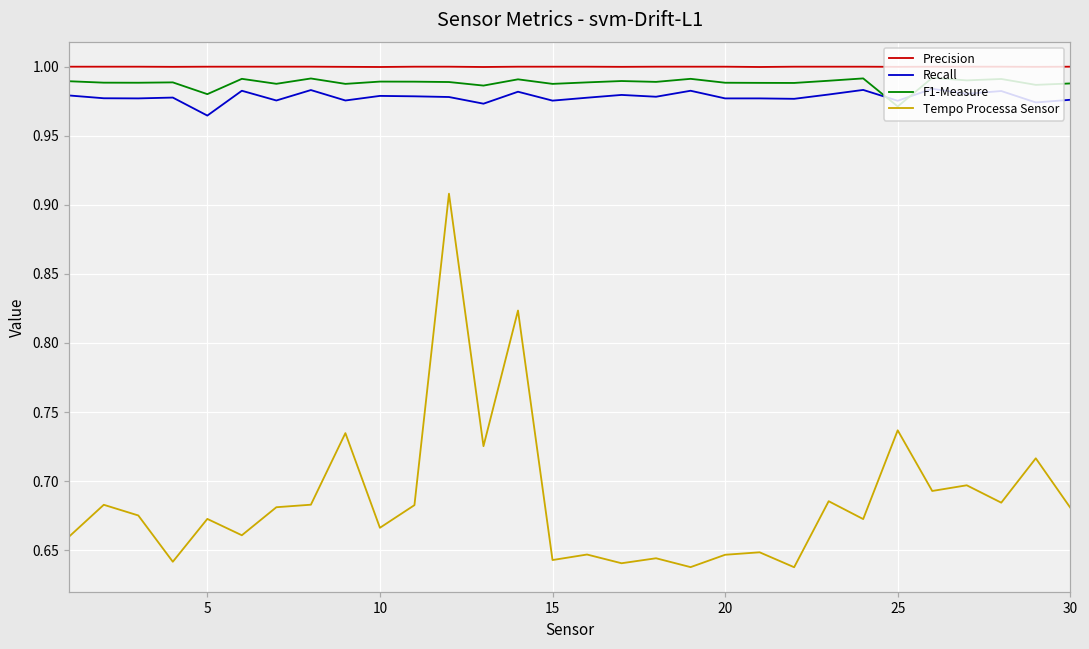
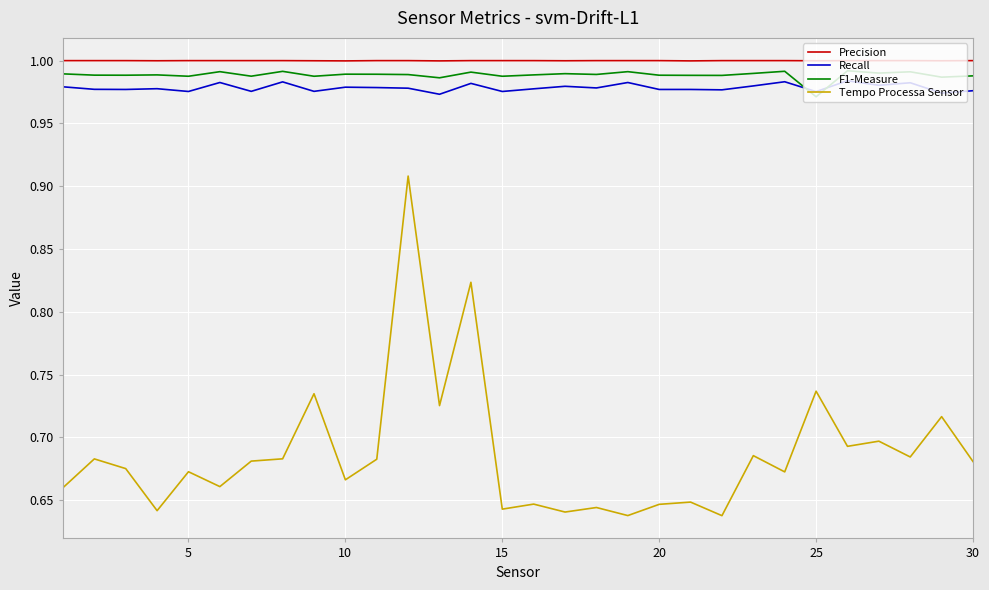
Recall, 5: 0.965 -> 0.975
F1-Measure, 5: 0.980 -> 0.988
